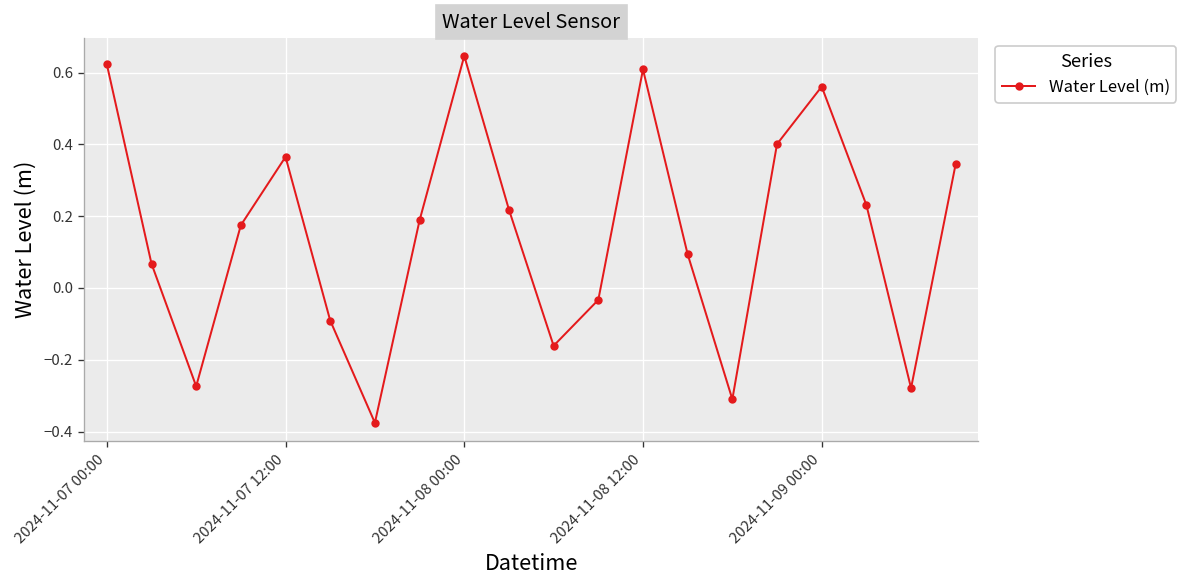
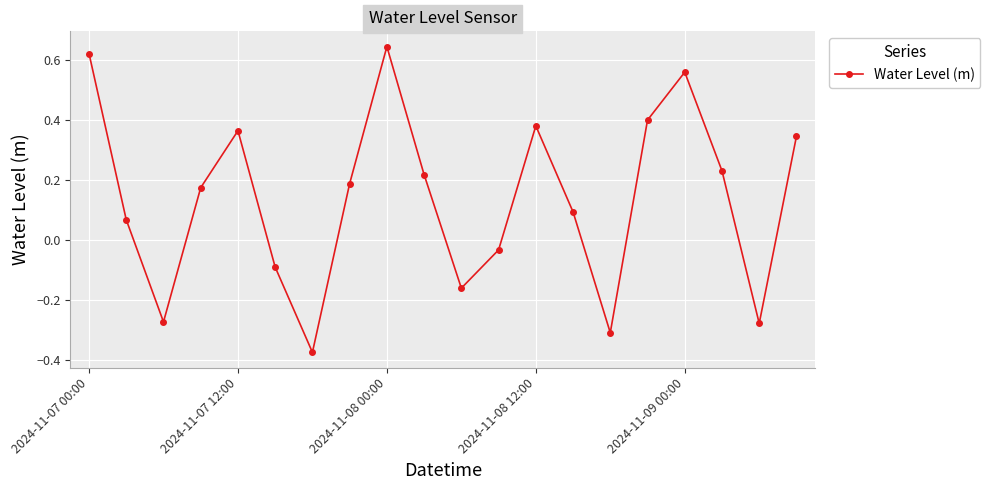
2024-11-08 12:00: 0.61 -> 0.38
